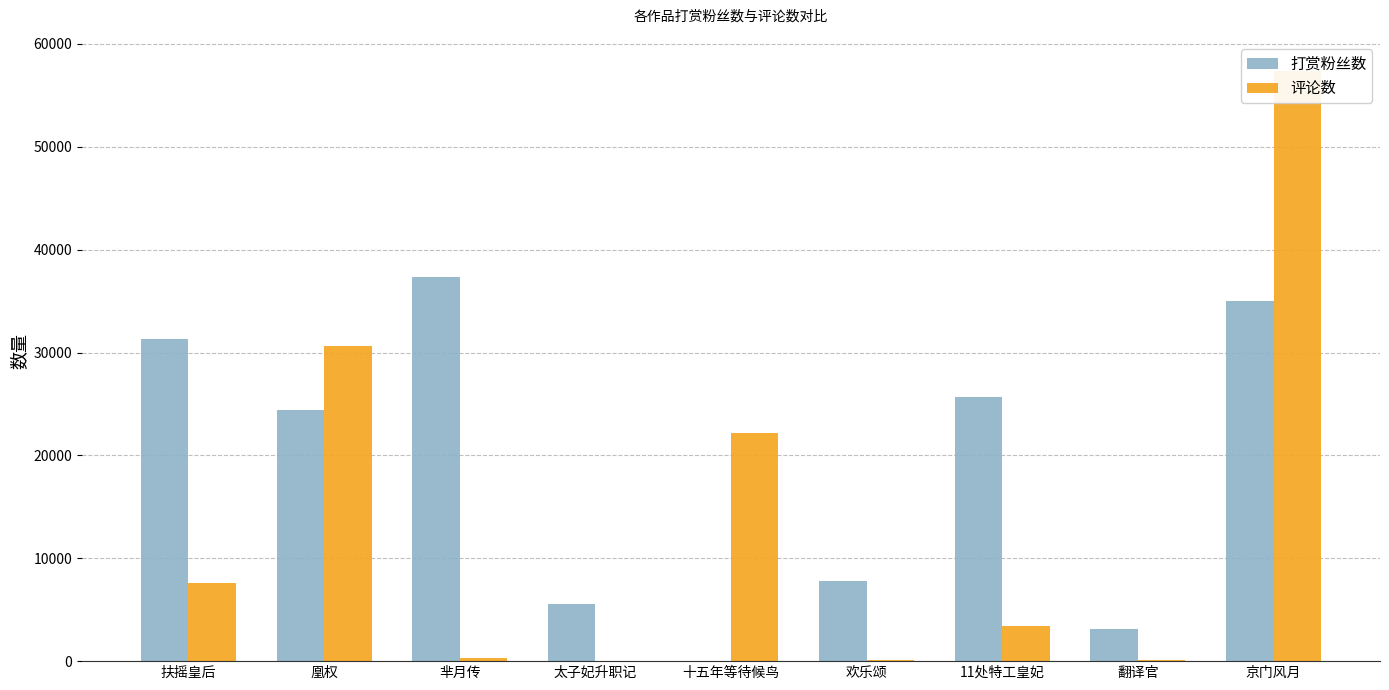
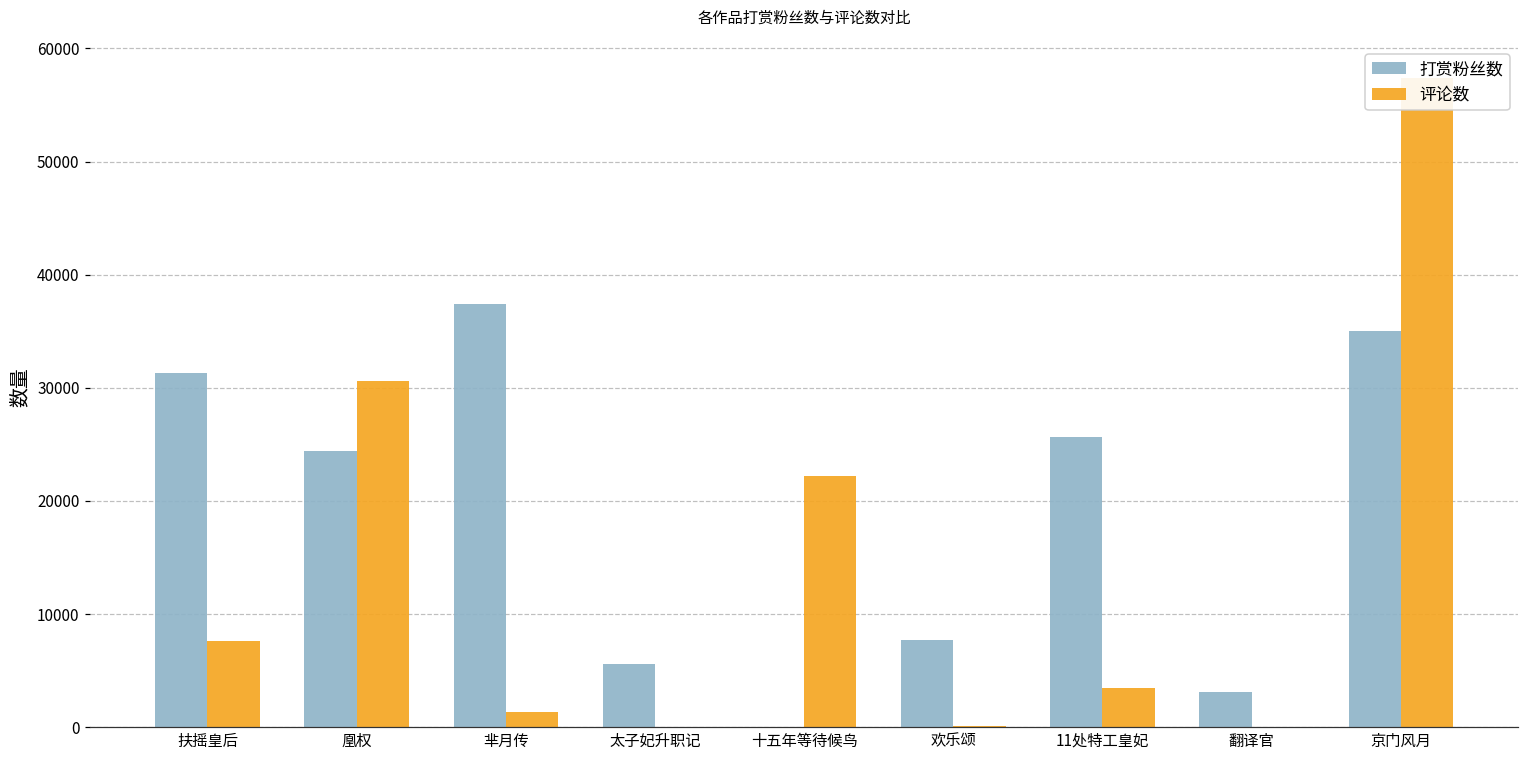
评论数, 芈月传: 300 -> 1300
